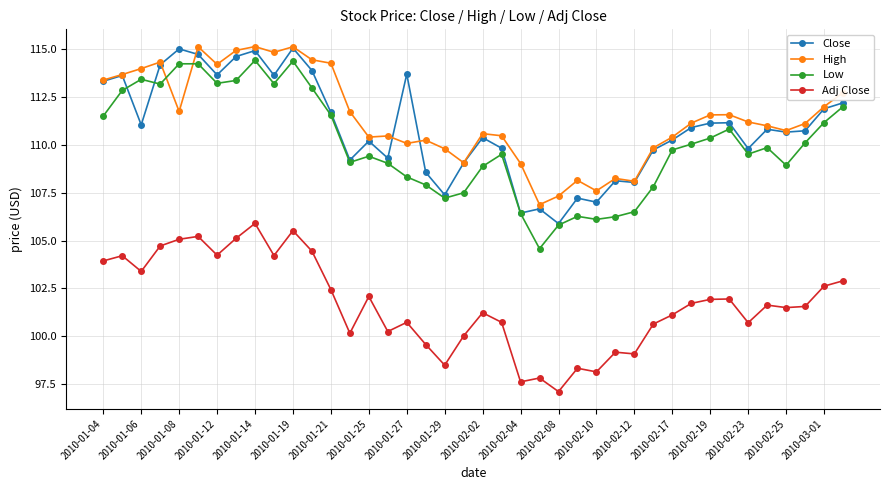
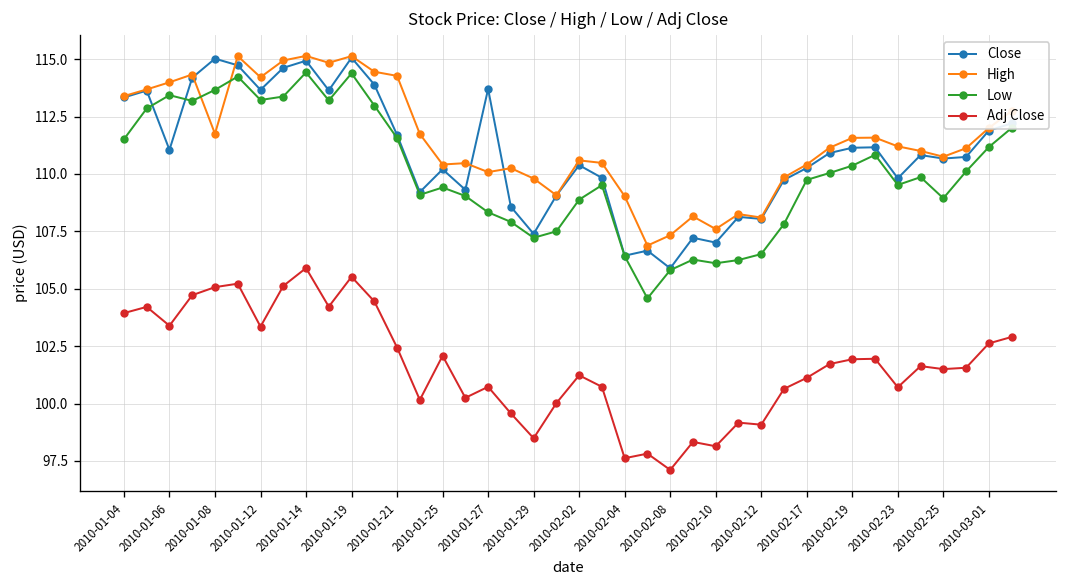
Low, 2010-01-08: 114.2 -> 113.7
Adj Close, 2010-01-12: 104.2 -> 103.4
